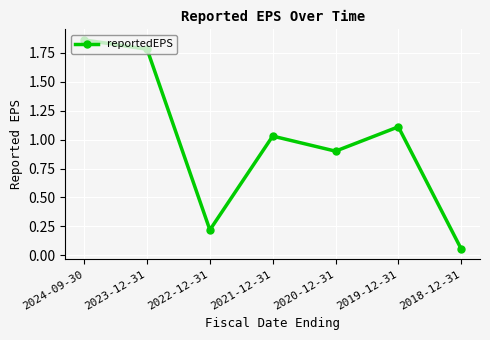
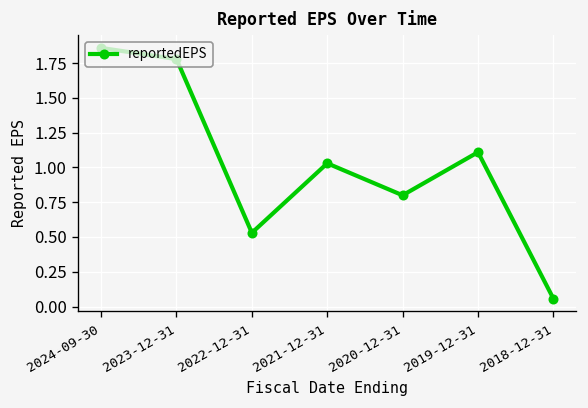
2022-12-31: 0.22 -> 0.53
2020-12-31: 0.9 -> 0.8
